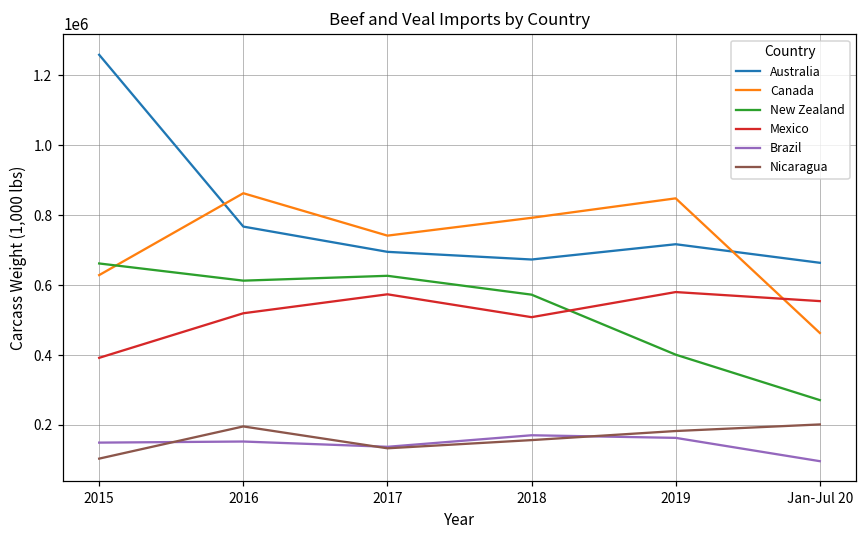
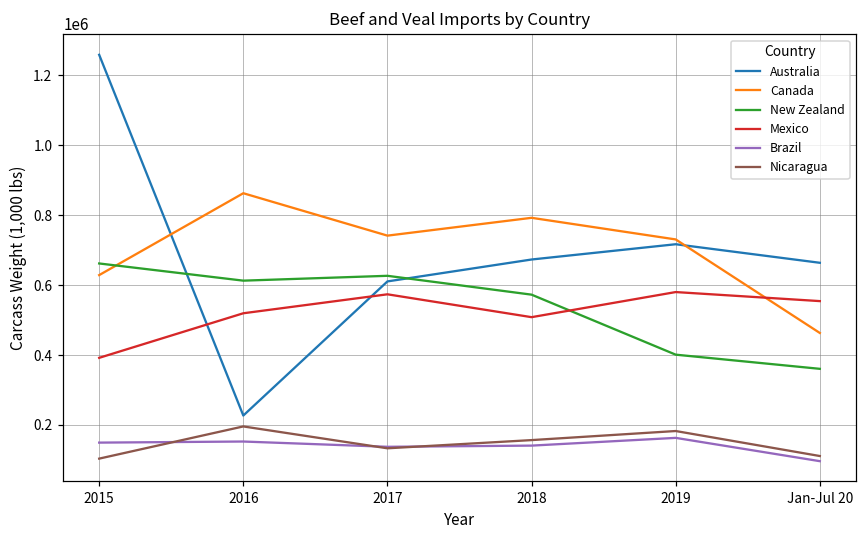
Australia, 2016: 770000 -> 230000
Australia, 2017: 690000 -> 610000
Brazil, 2018: 170000 -> 140000
Canada, 2019: 850000 -> 730000
New Zealand, Jan-Jul 20: 270000 -> 360000
Nicaragua, Jan-Jul 20: 200000 -> 110000
